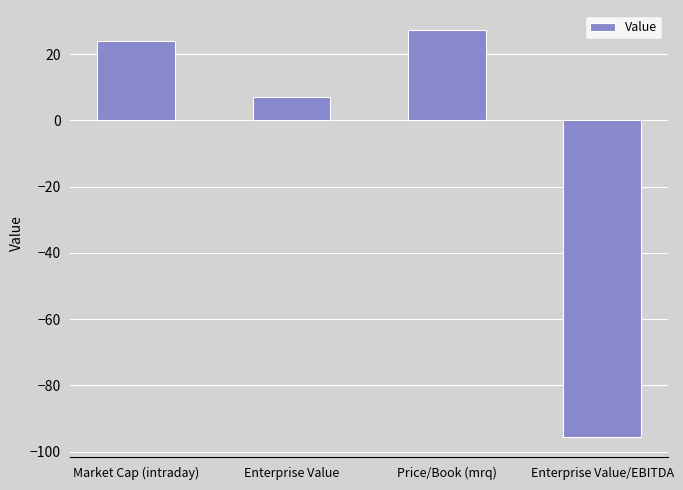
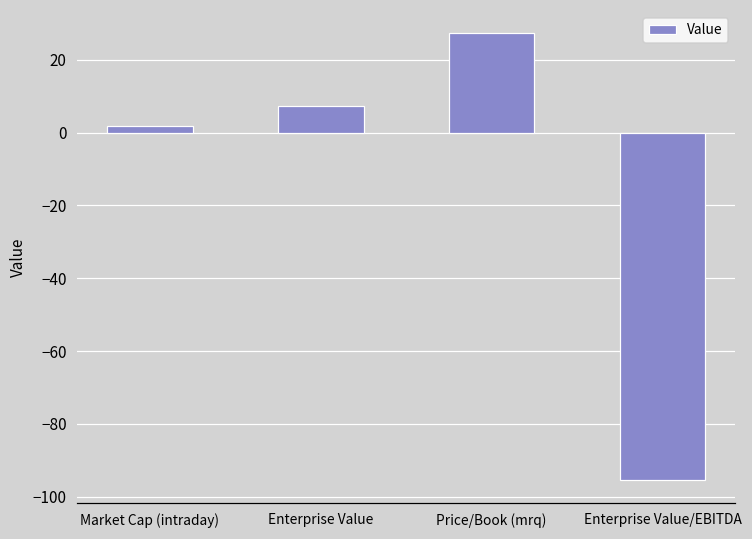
Market Cap (intraday): 24 -> 2
